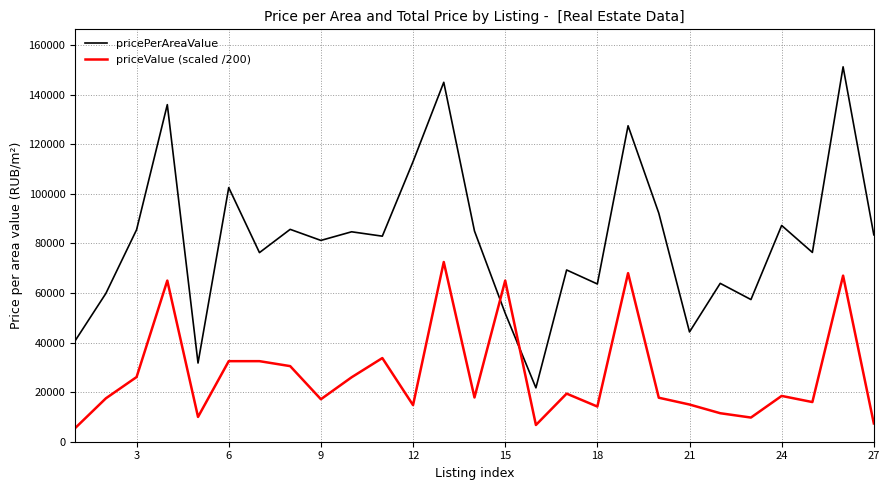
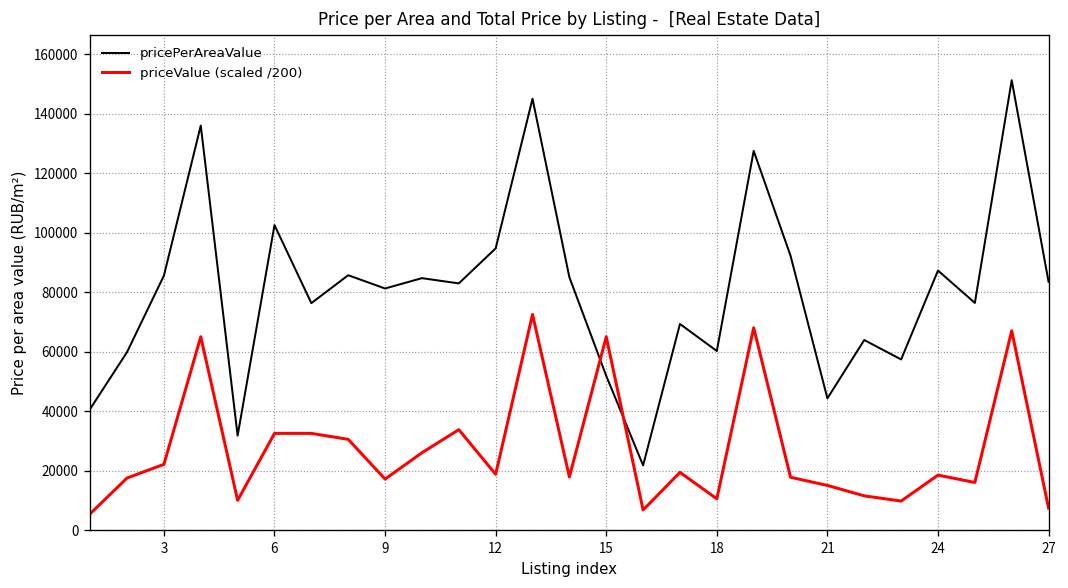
priceValue (scaled /200), 3: 26000 -> 22000
pricePerAreaValue, 12: 113000 -> 95000
priceValue (scaled /200), 12: 15000 -> 19000
pricePerAreaValue, 18: 64000 -> 60000
priceValue (scaled /200), 18: 14000 -> 11000
